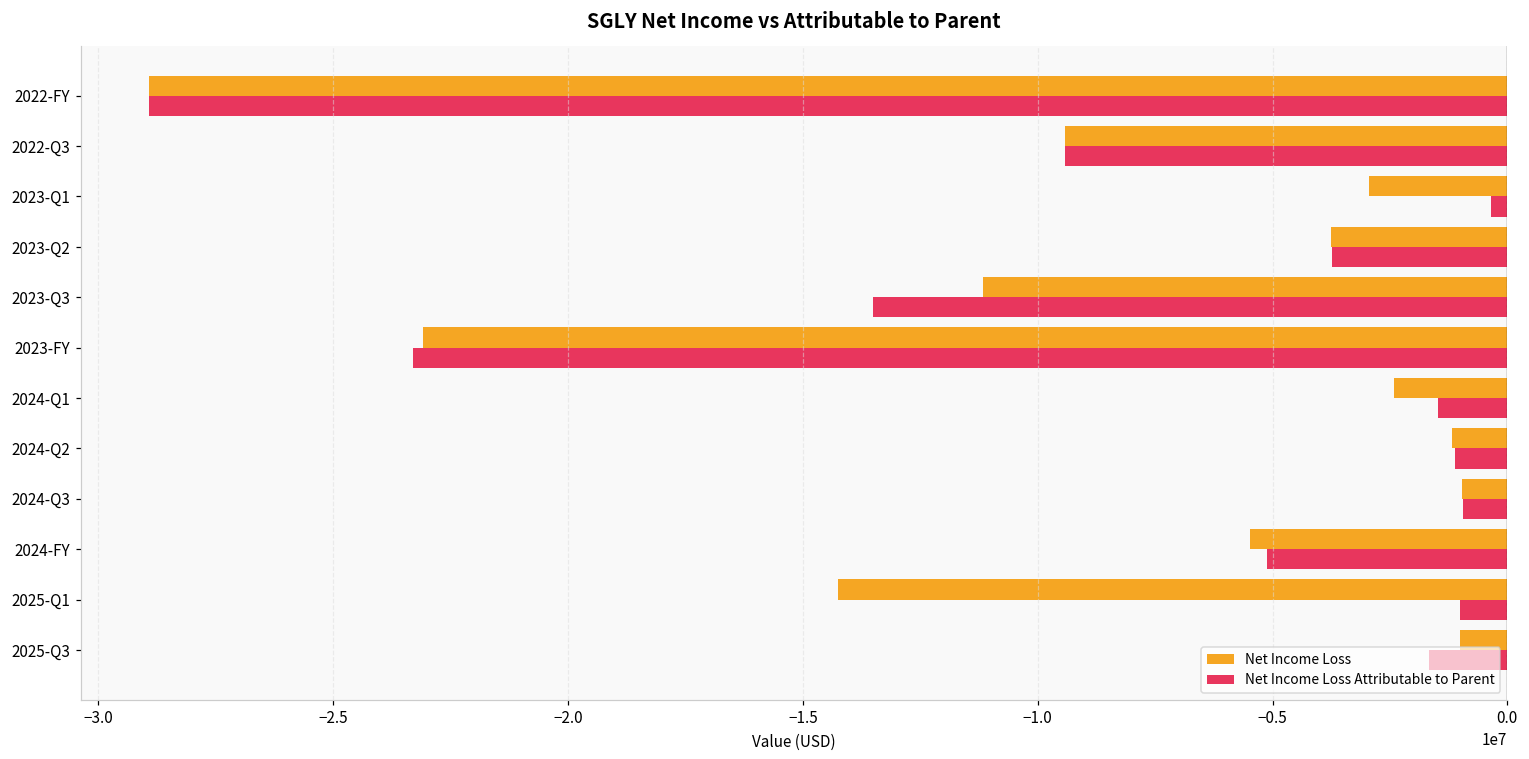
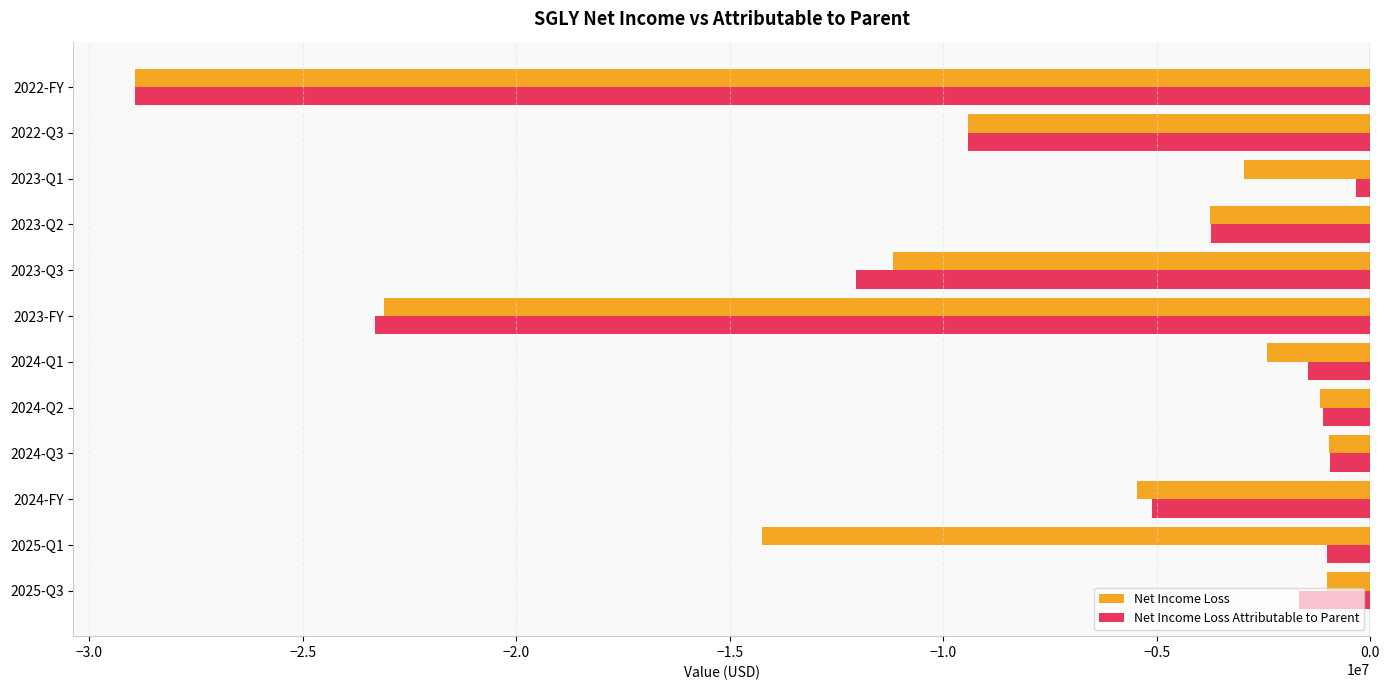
Net Income Loss Attributable to Parent, 2023-Q3: -13500000 -> -12000000
